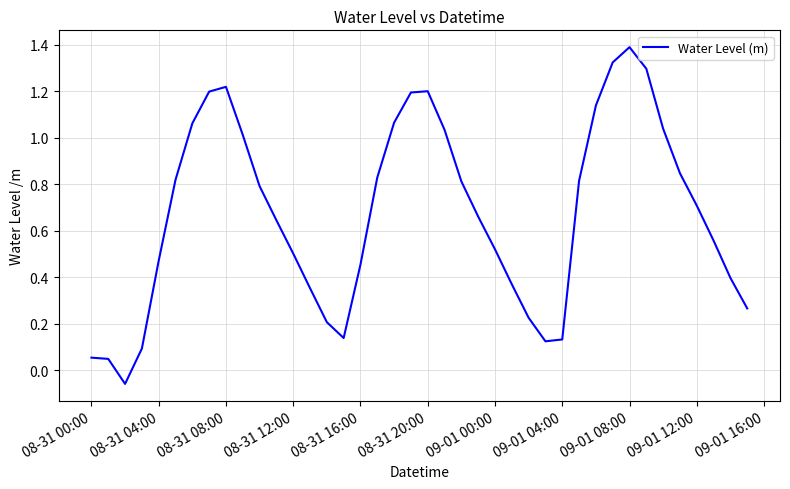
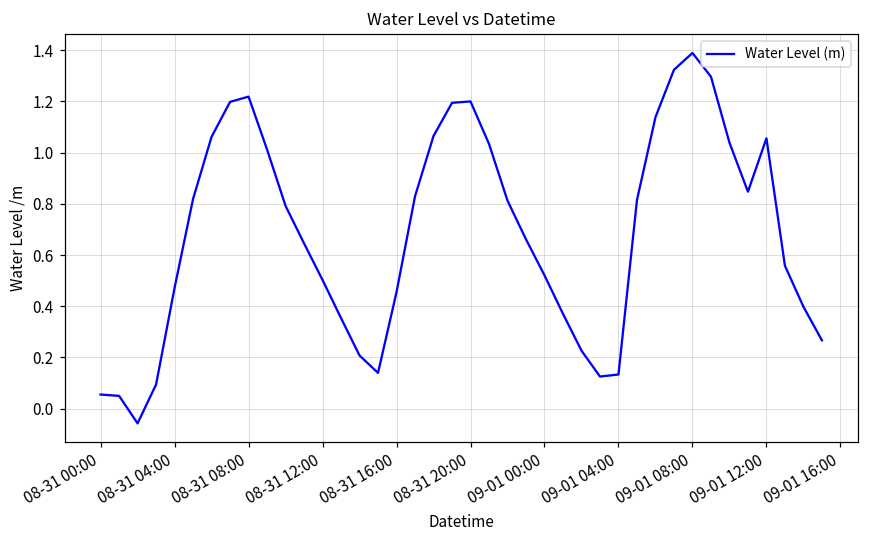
09-01 12:00: 0.71 -> 1.06
